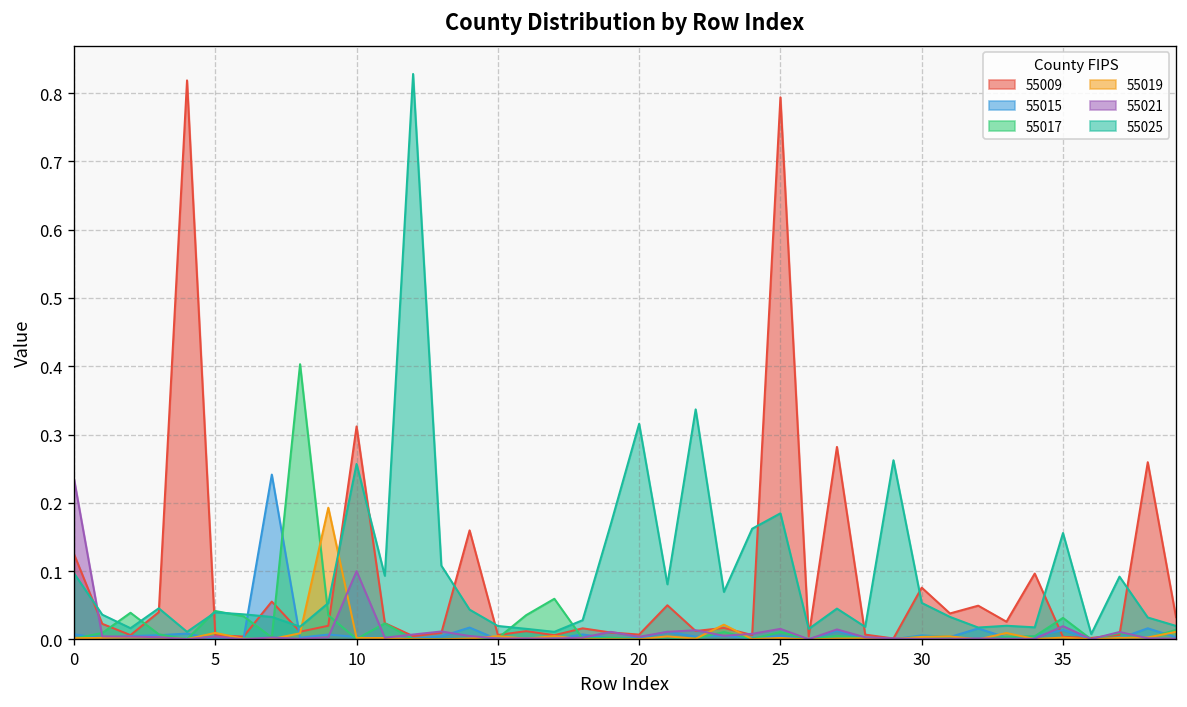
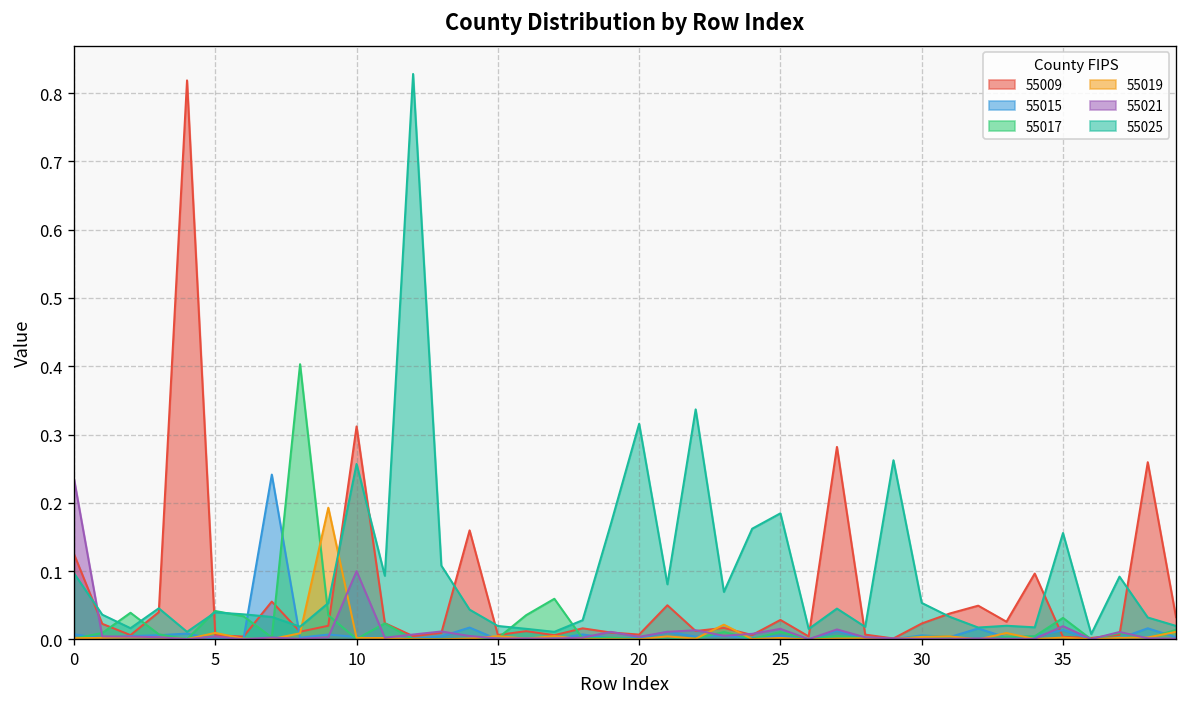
55009, 25: 0.79 -> 0.03
55009, 30: 0.08 -> 0.02
